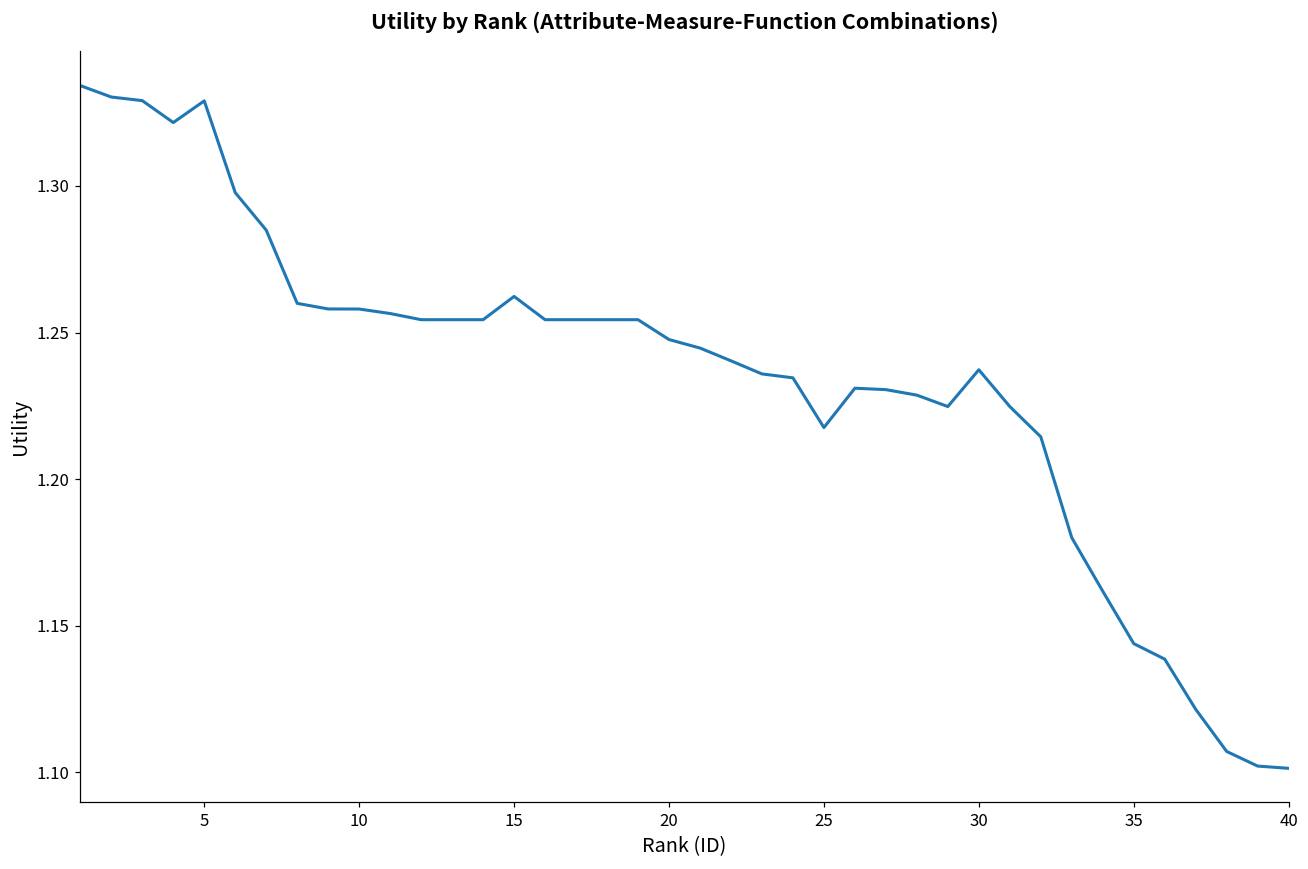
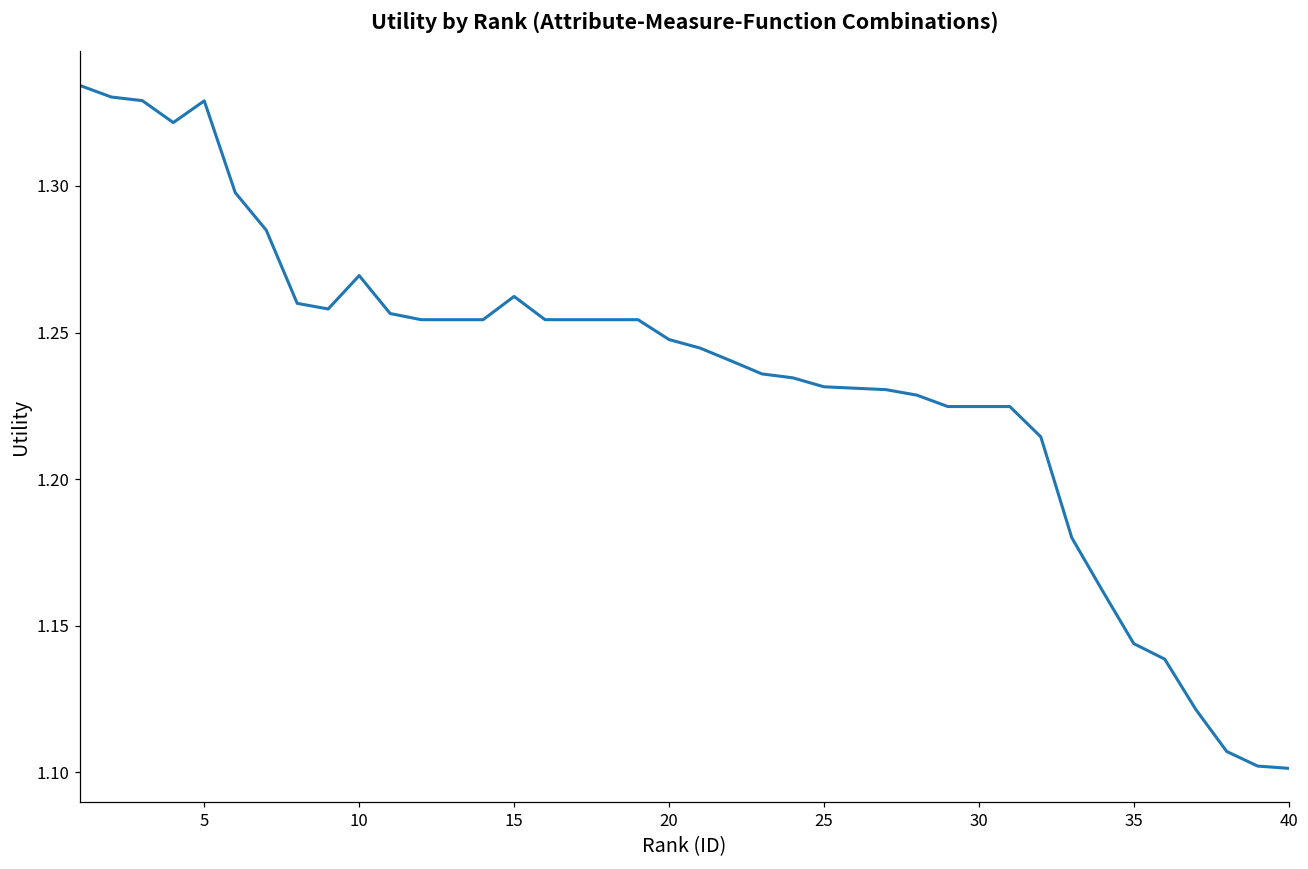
10: 1.258 -> 1.269
25: 1.218 -> 1.231
30: 1.237 -> 1.225
